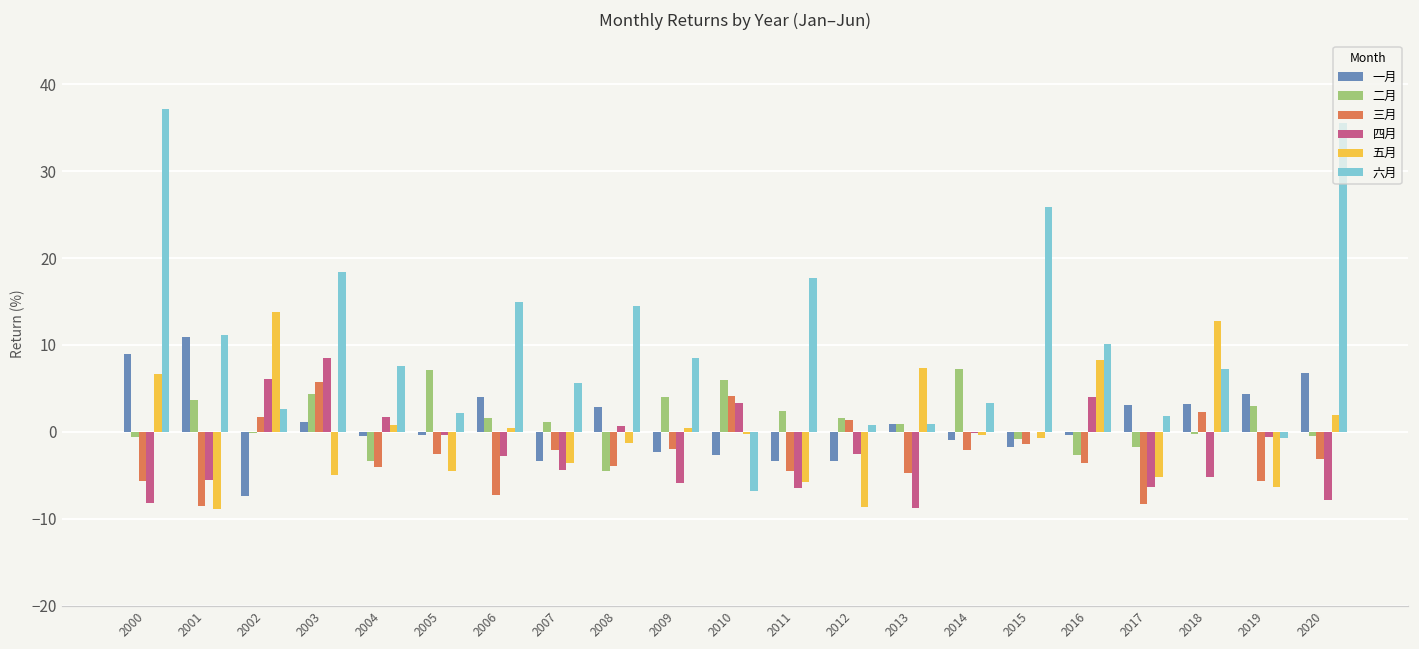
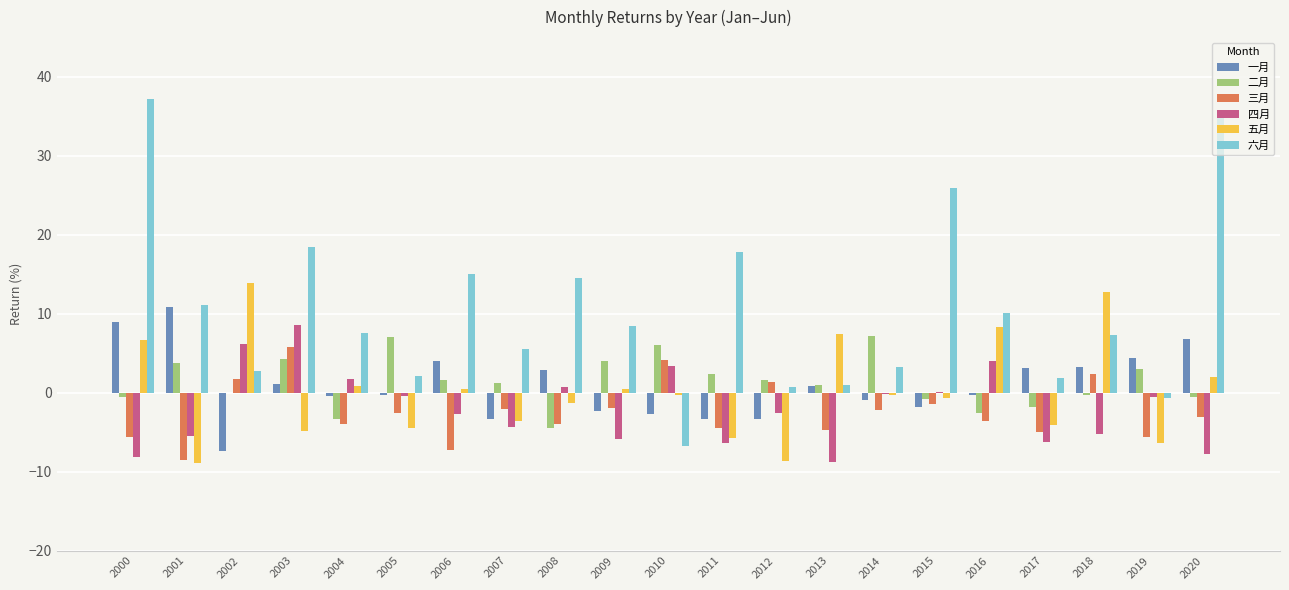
三月, 2017: -8 -> -5
五月, 2017: -5 -> -4
